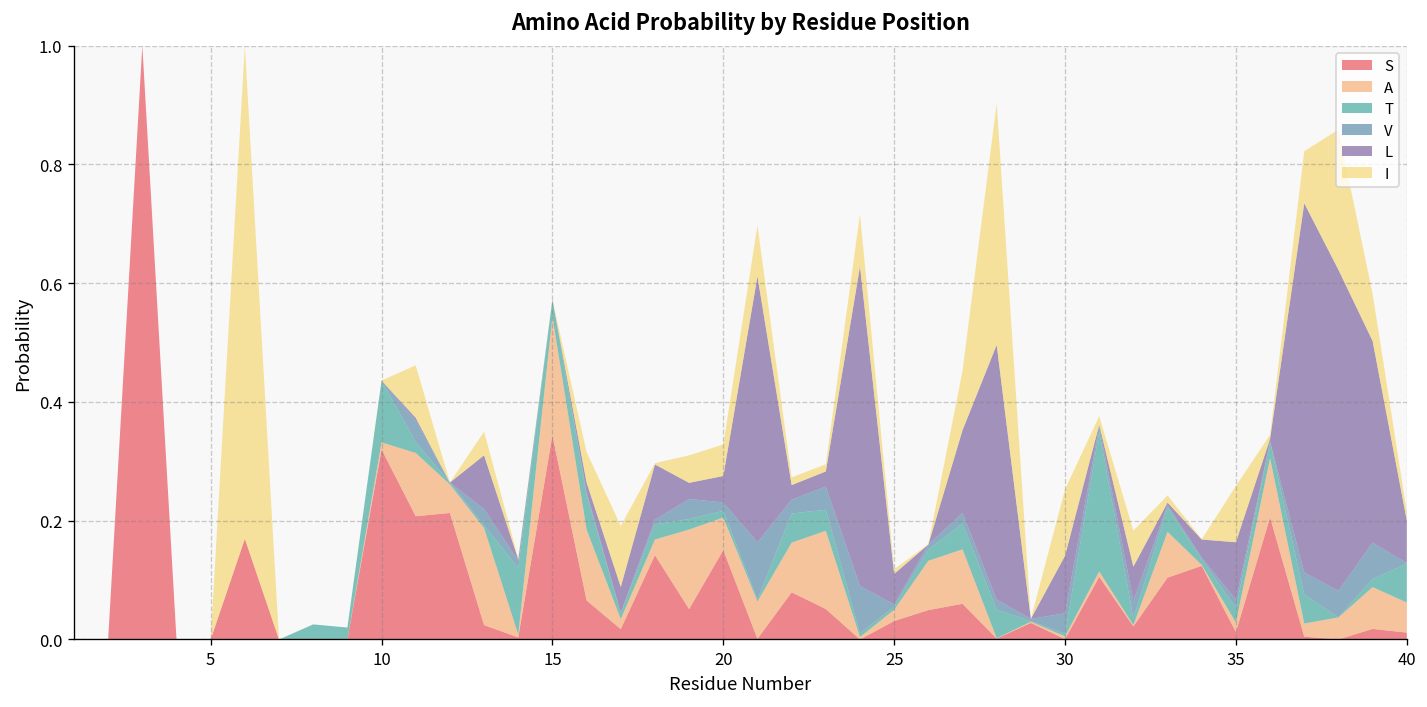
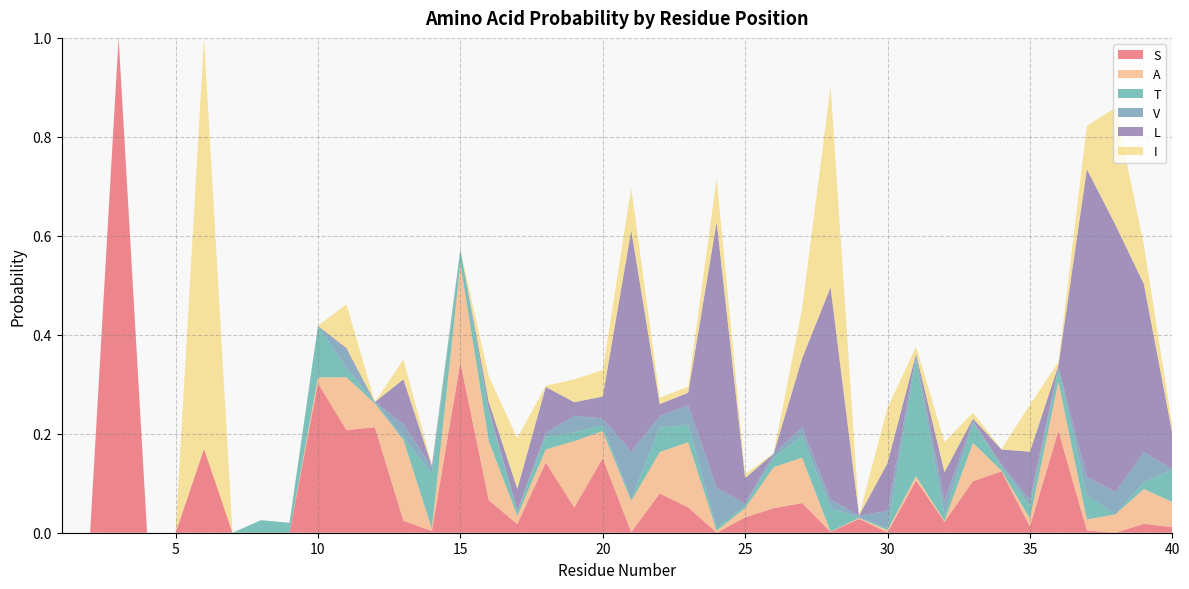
S, 10: 0.32 -> 0.30
